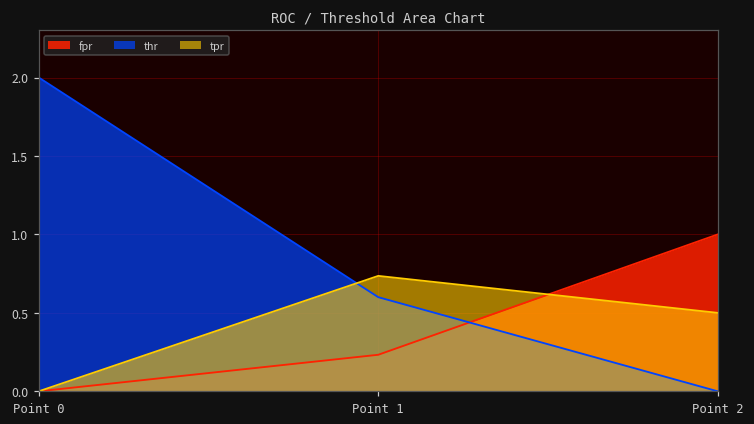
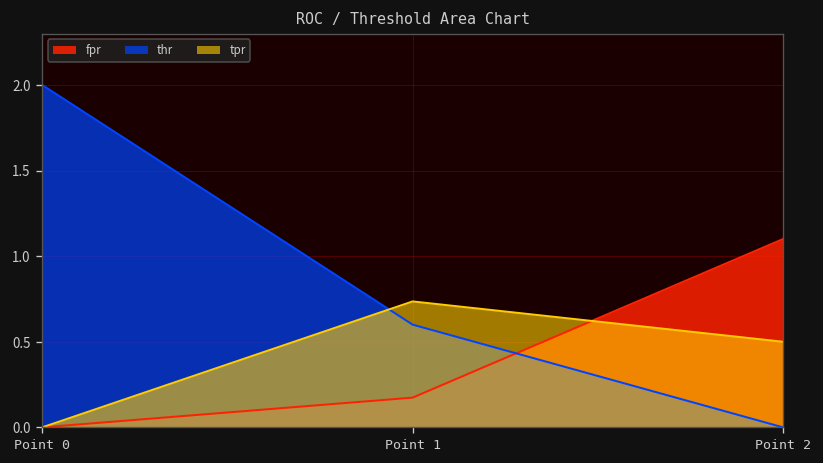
fpr, Point 1: 0.23 -> 0.17
fpr, Point 2: 1.0 -> 1.1
